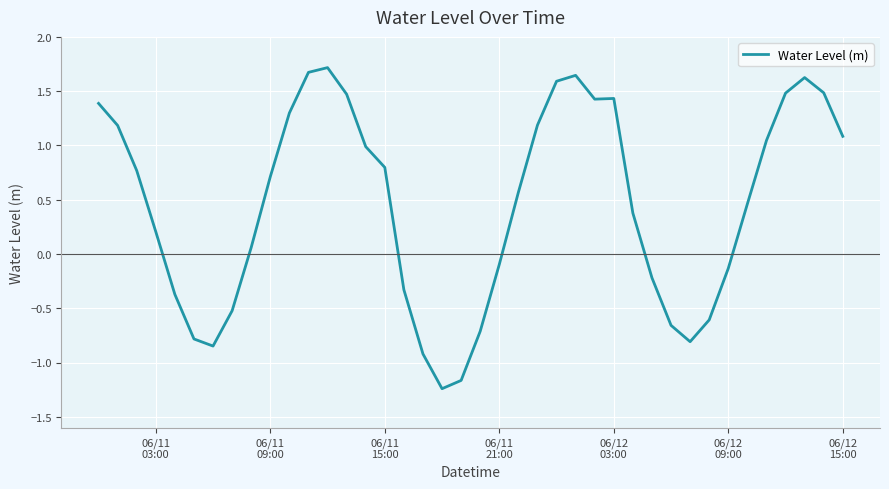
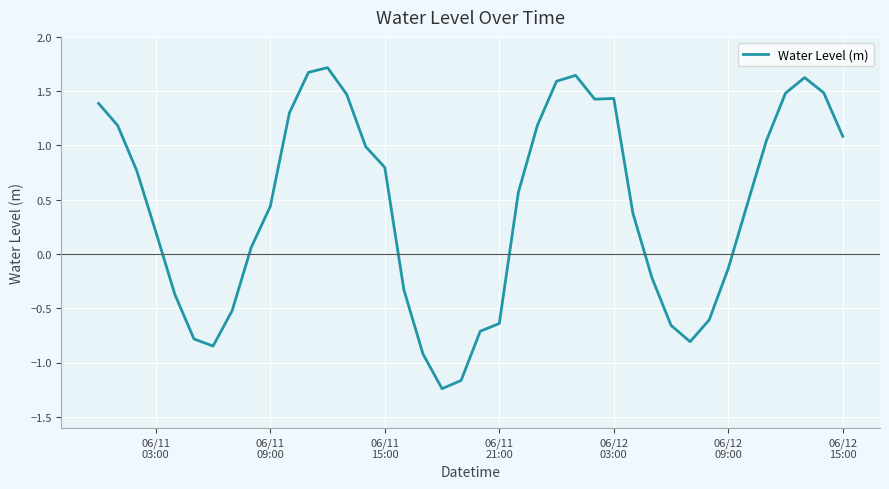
06/11 09:00: 0.71 -> 0.44
06/11 21:00: -0.10 -> -0.64
